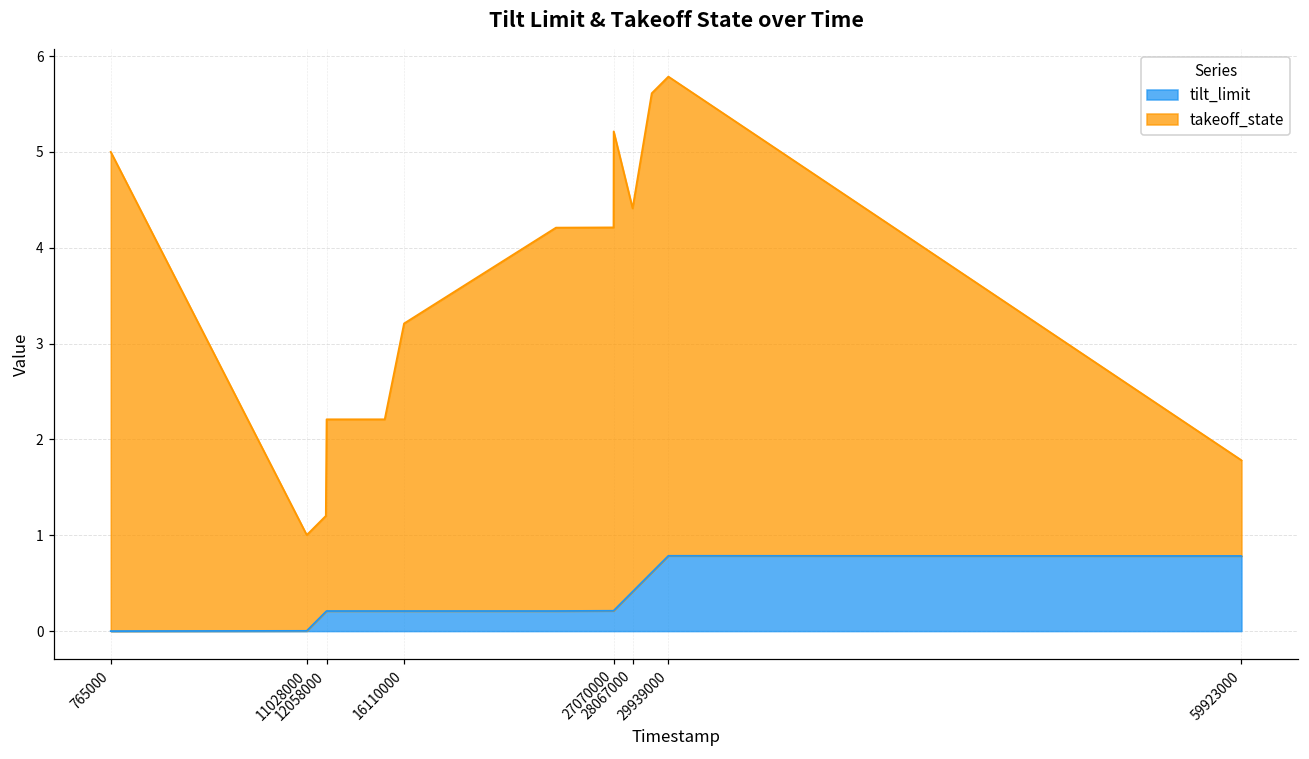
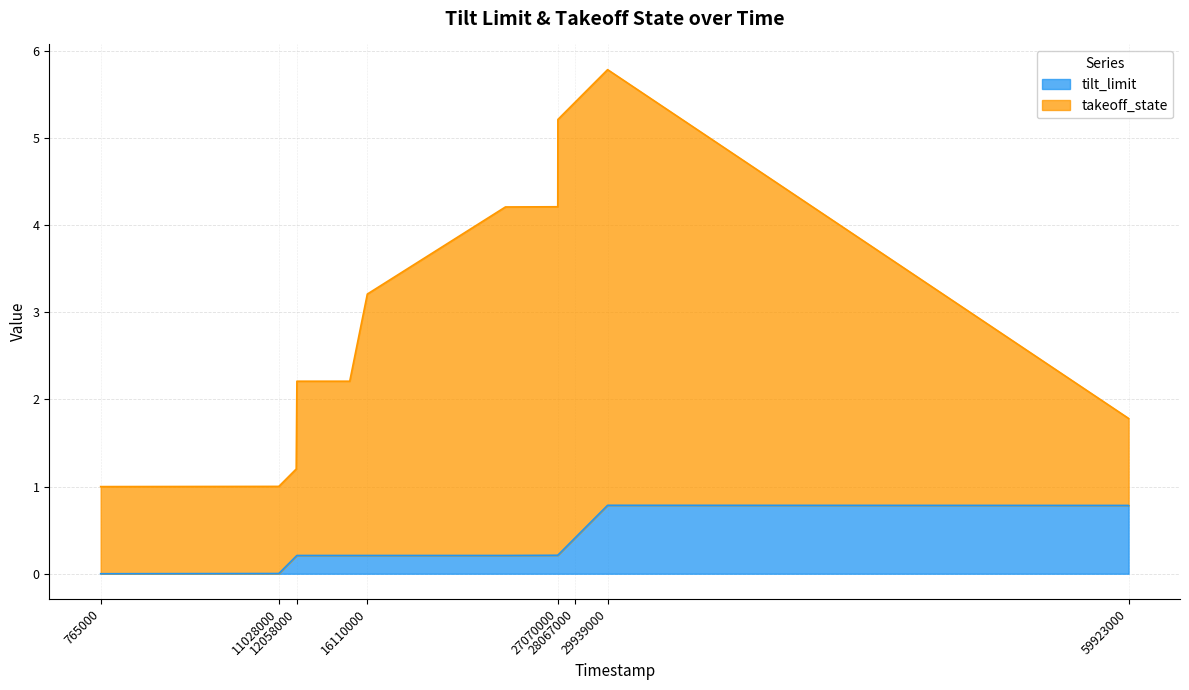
takeoff_state, 765000: 5 -> 1
takeoff_state, 28067000: 4 -> 5
